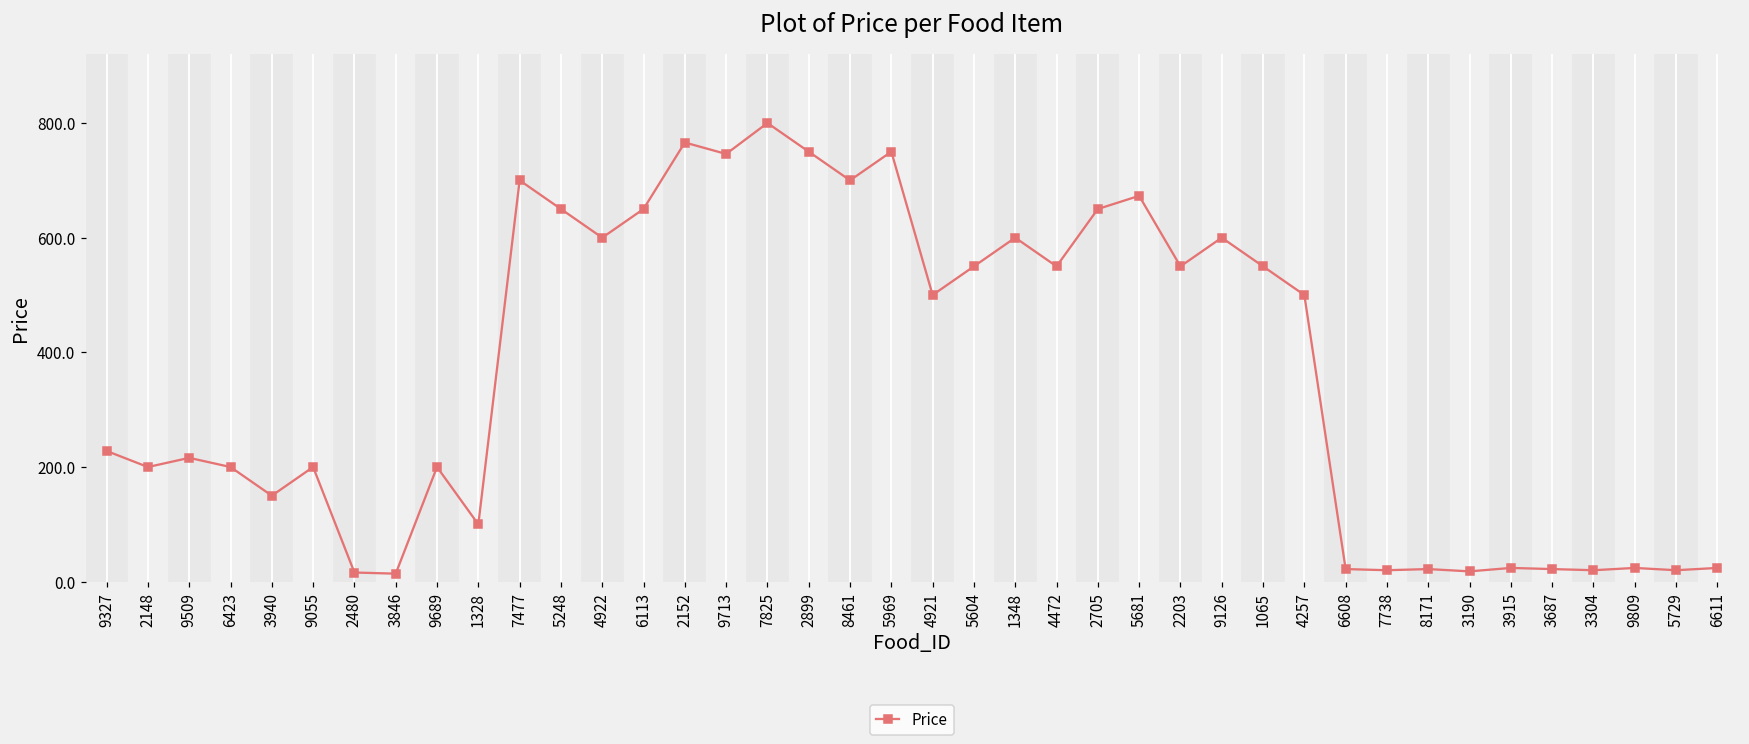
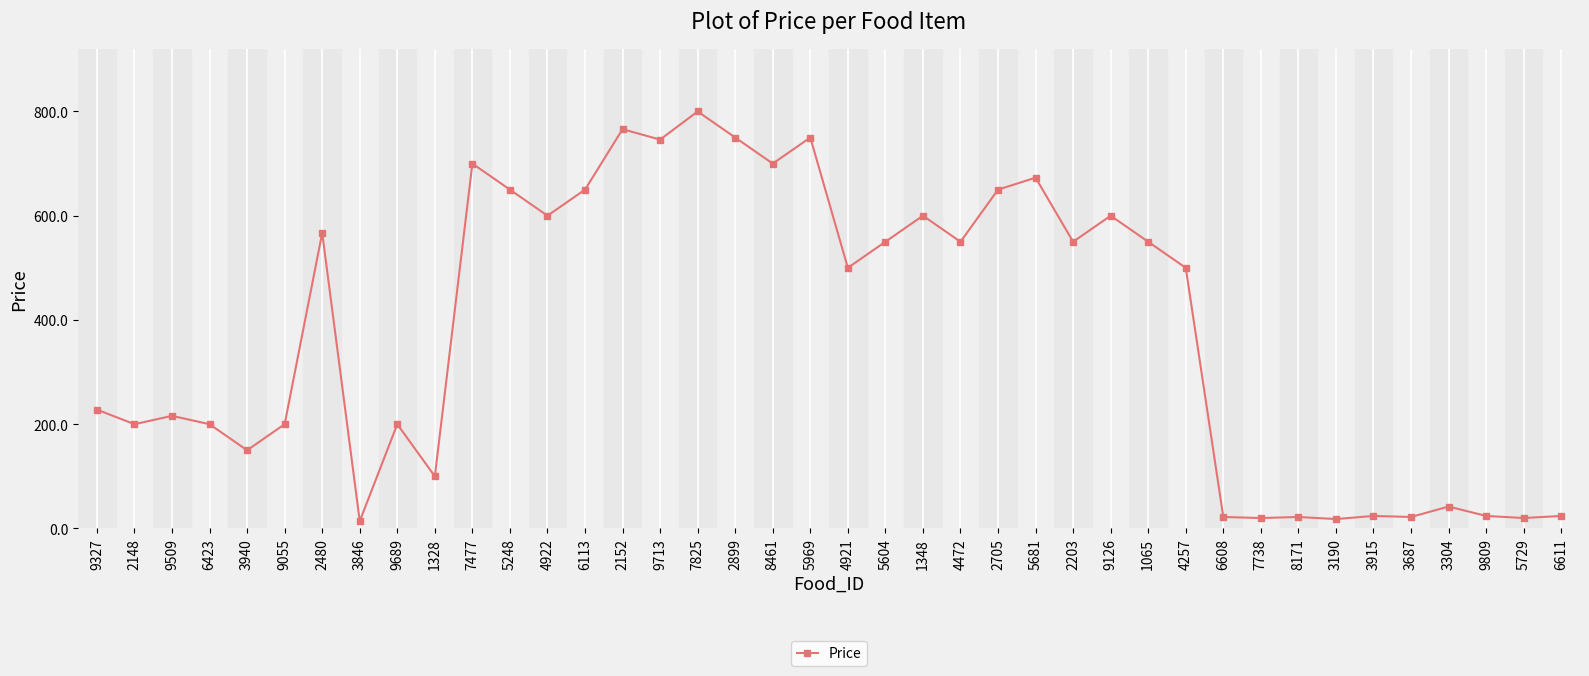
2480: 20 -> 570
3304: 20 -> 40
